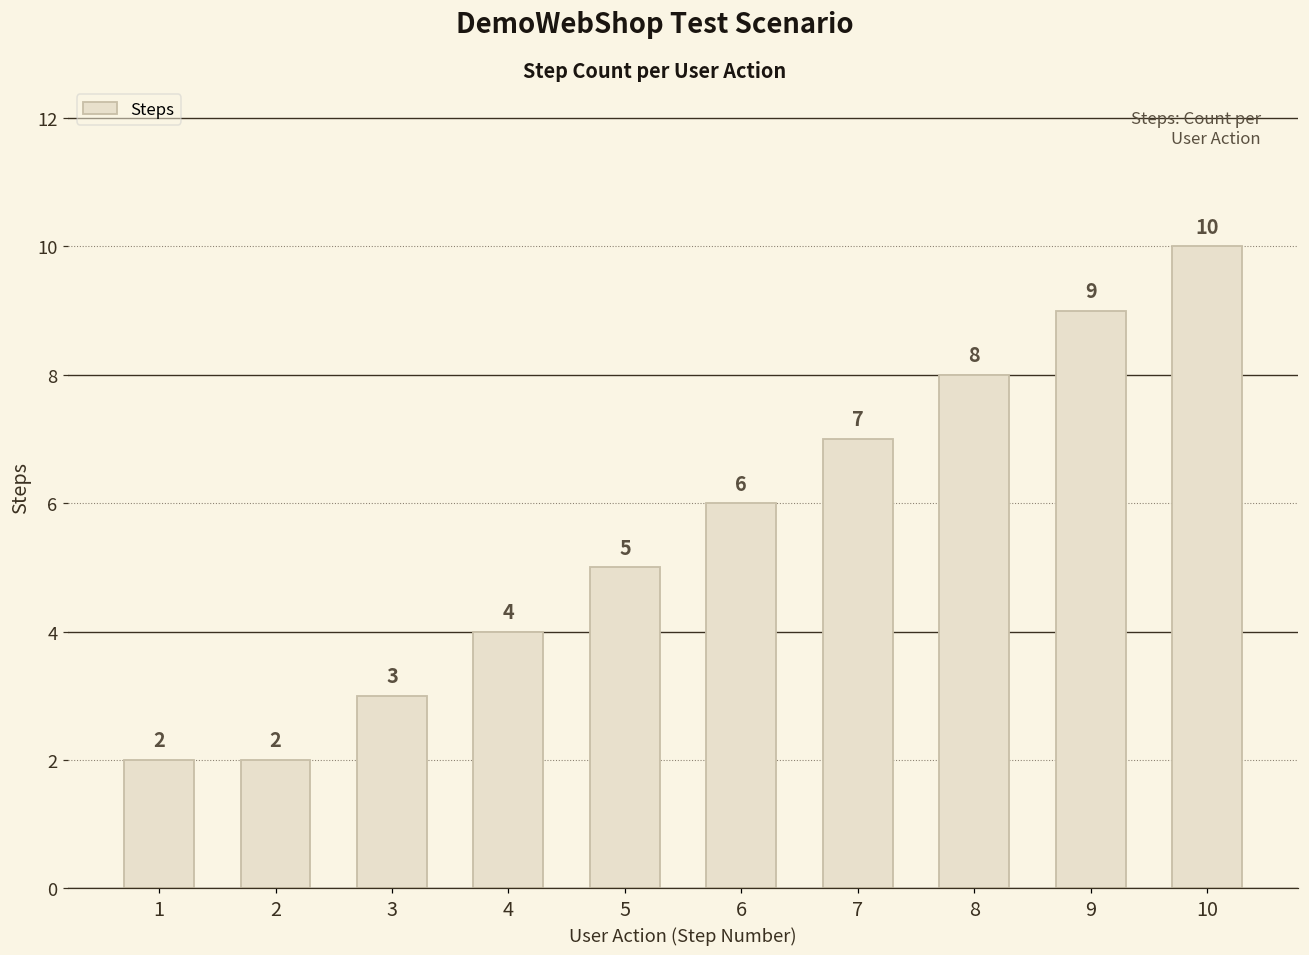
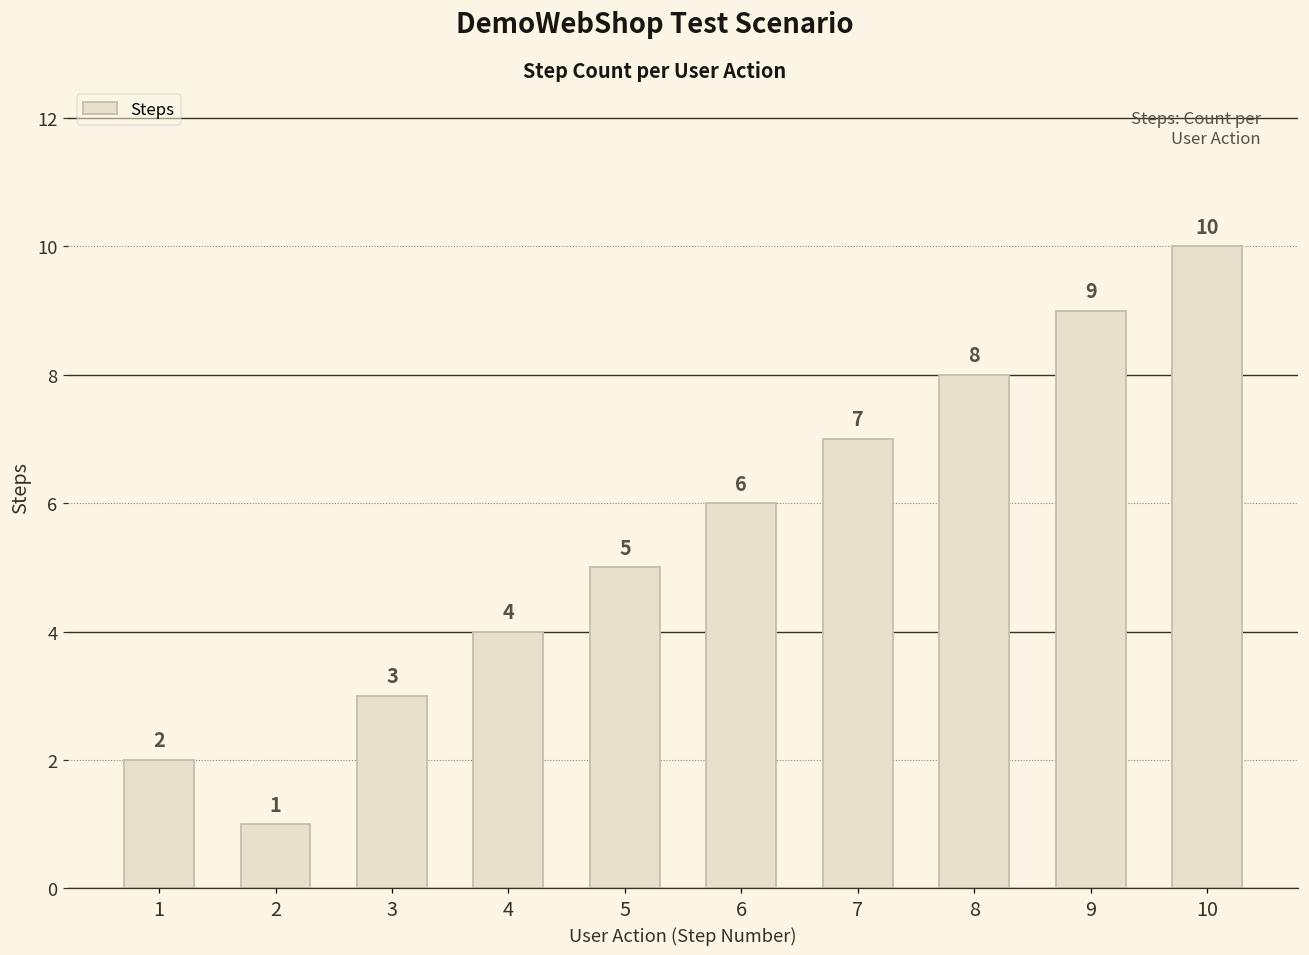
2: 2 -> 1
